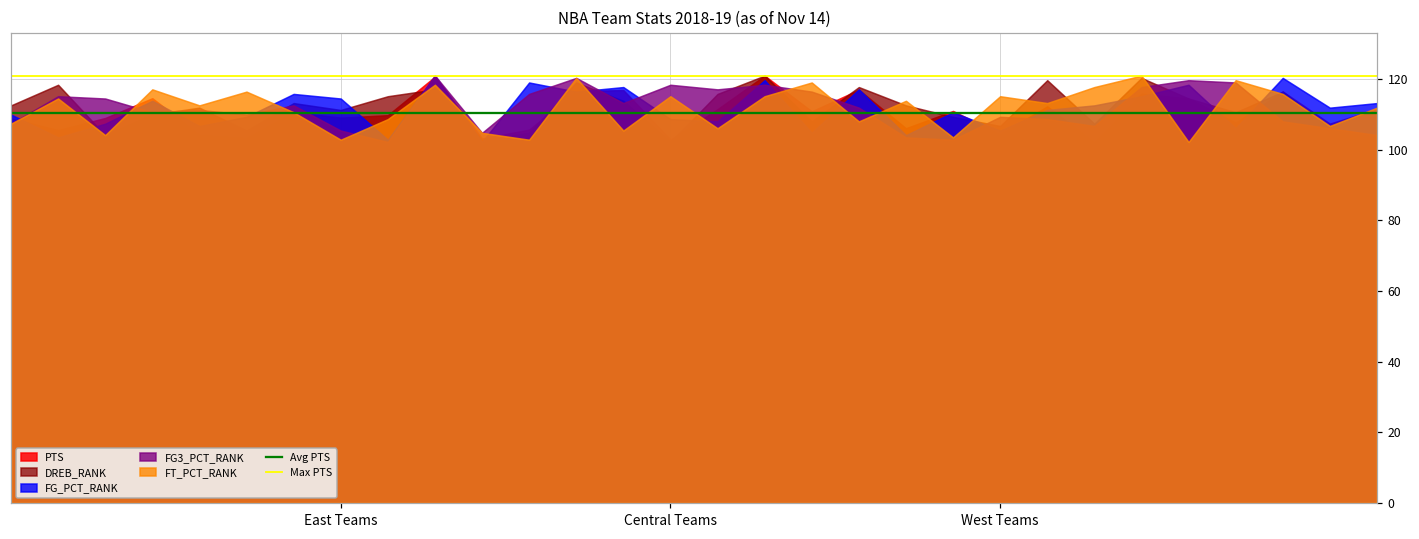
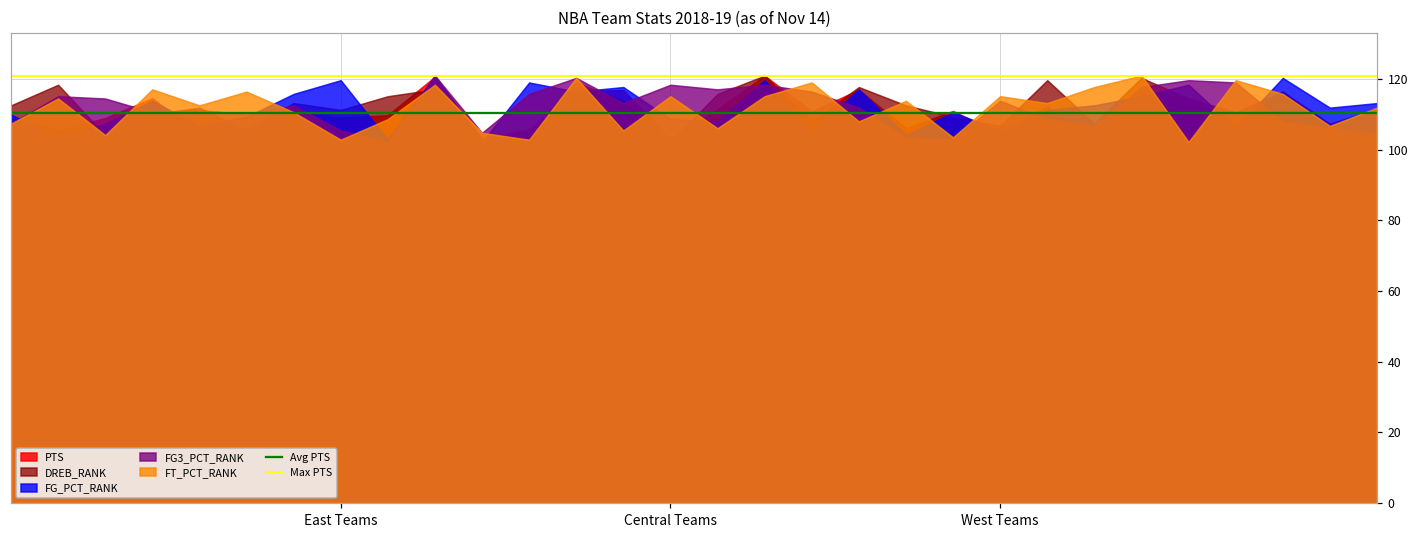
FG_PCT_RANK, East Teams: 115 -> 120
FG3_PCT_RANK, West Teams: 109 -> 114
